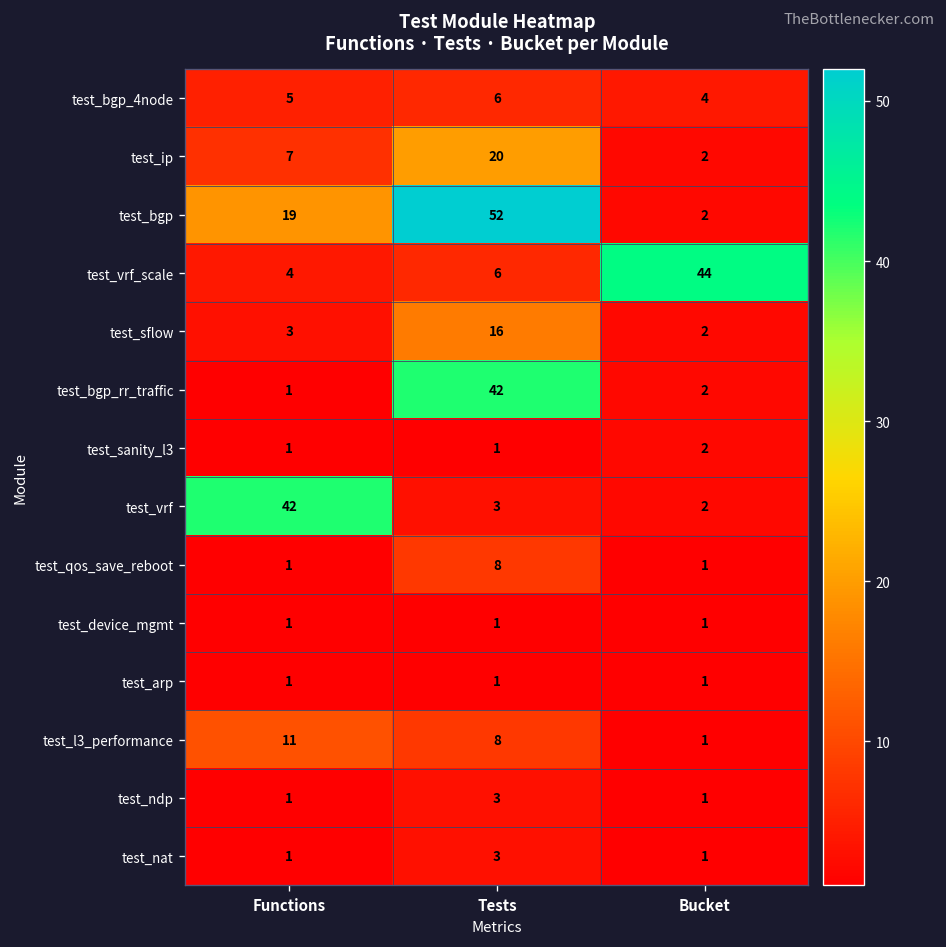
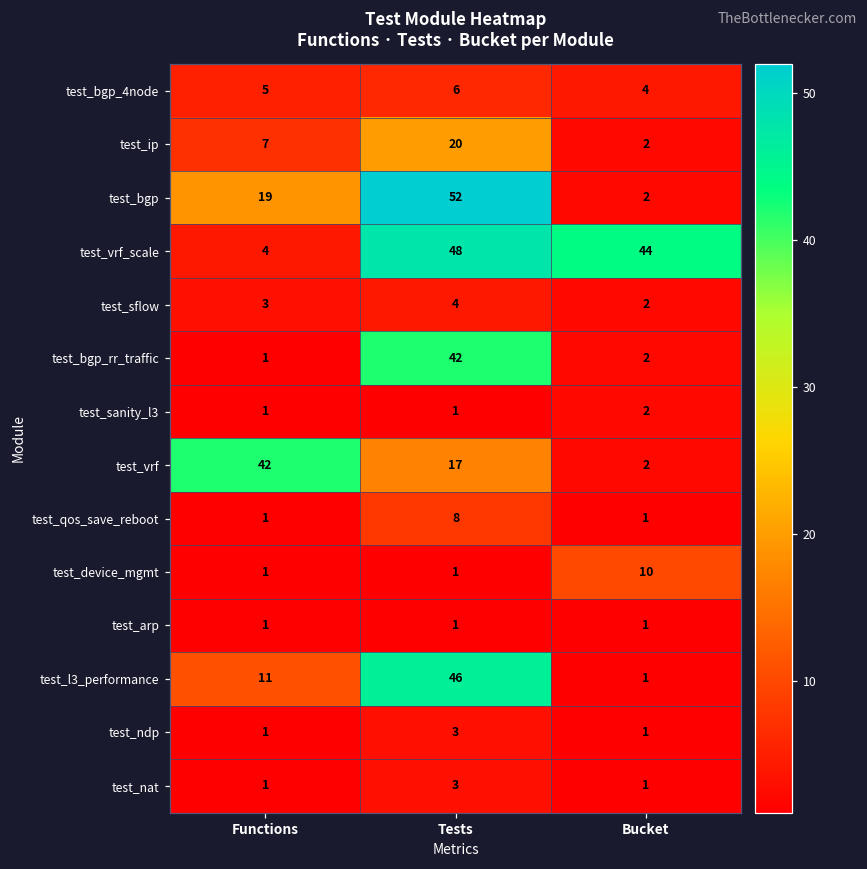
test_vrf_scale, Tests: 6 -> 48
test_sflow, Tests: 16 -> 4
test_vrf, Tests: 3 -> 17
test_device_mgmt, Bucket: 1 -> 10
test_l3_performance, Tests: 8 -> 46
